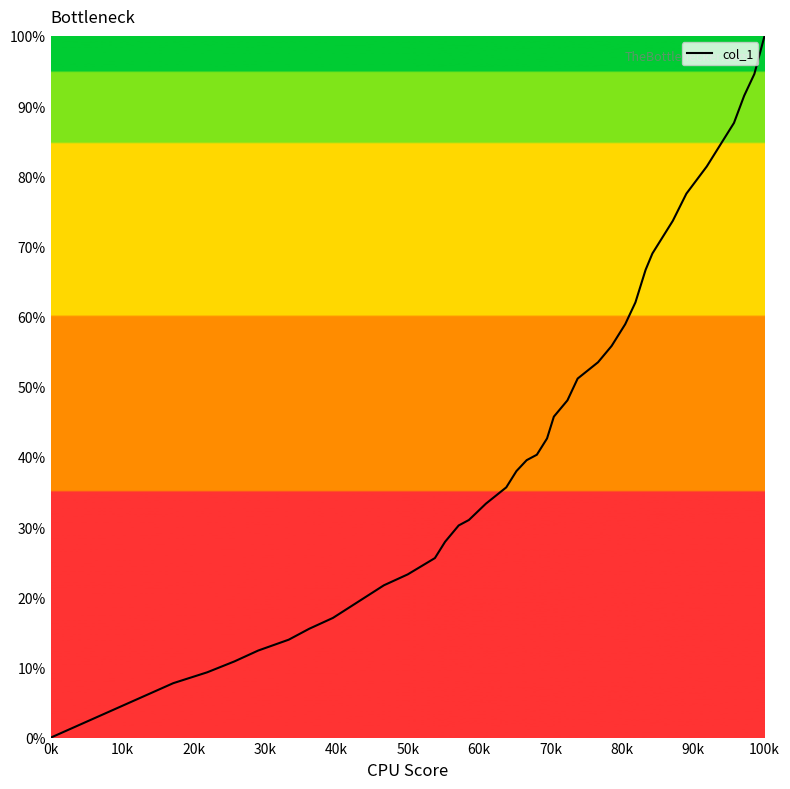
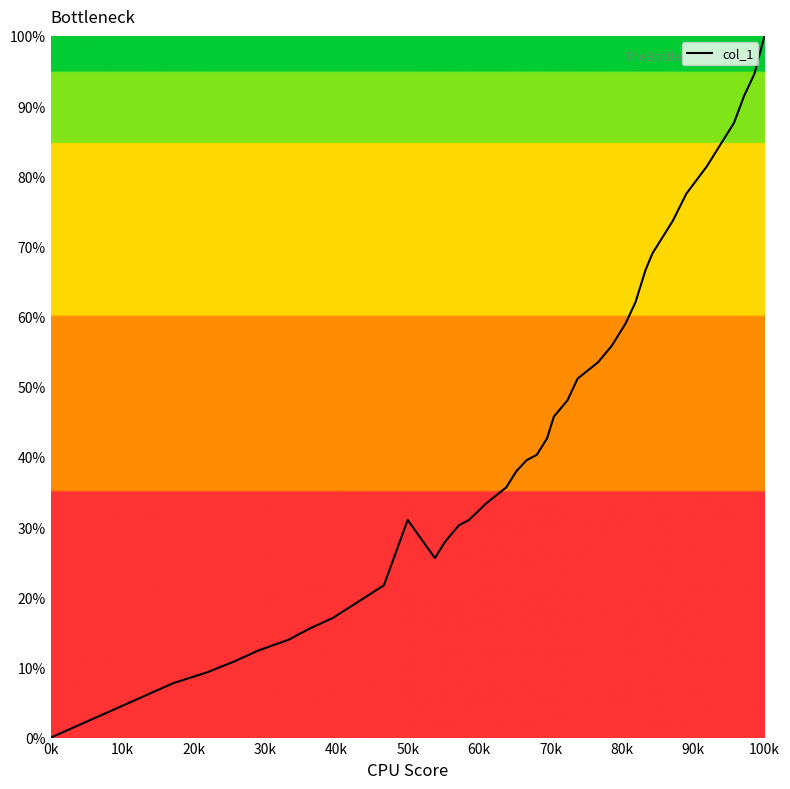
50k: 23% -> 31%
